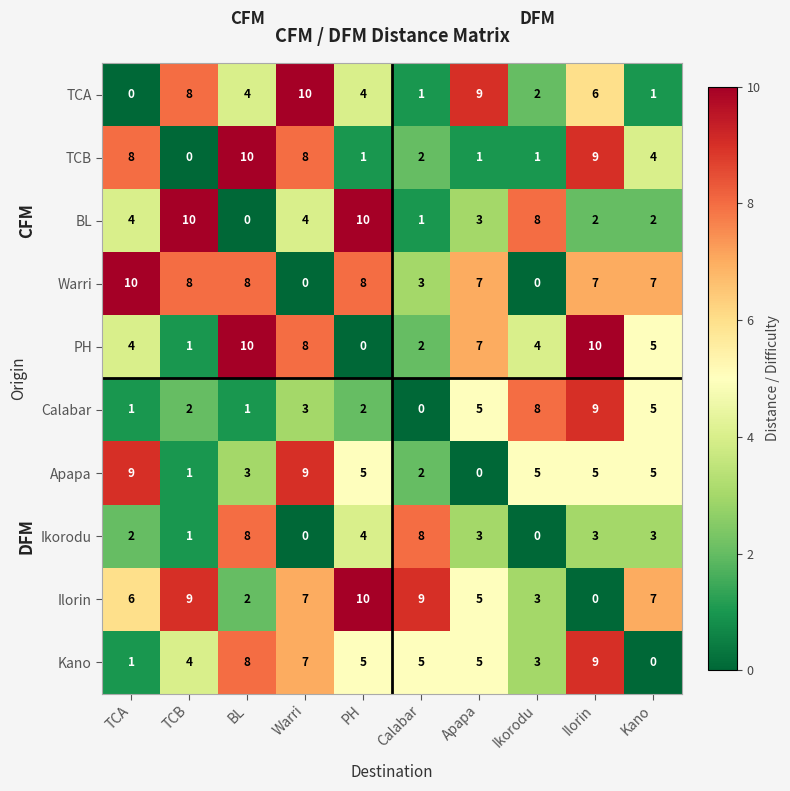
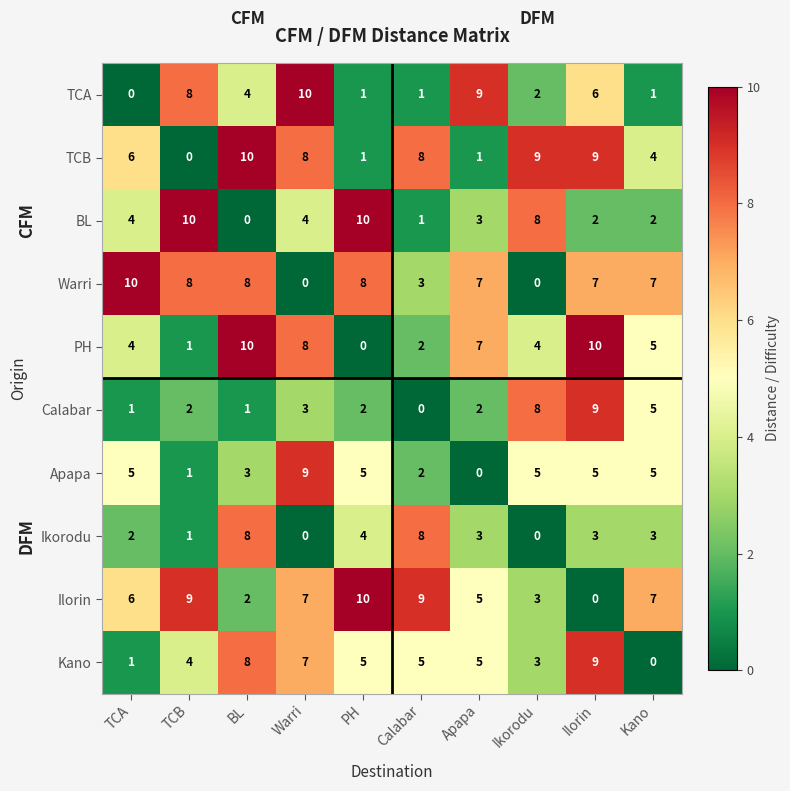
TCA, PH: 4 -> 1
TCB, TCA: 8 -> 6
TCB, Calabar: 2 -> 8
TCB, Ikorodu: 1 -> 9
Calabar, Apapa: 5 -> 2
Apapa, TCA: 9 -> 5
